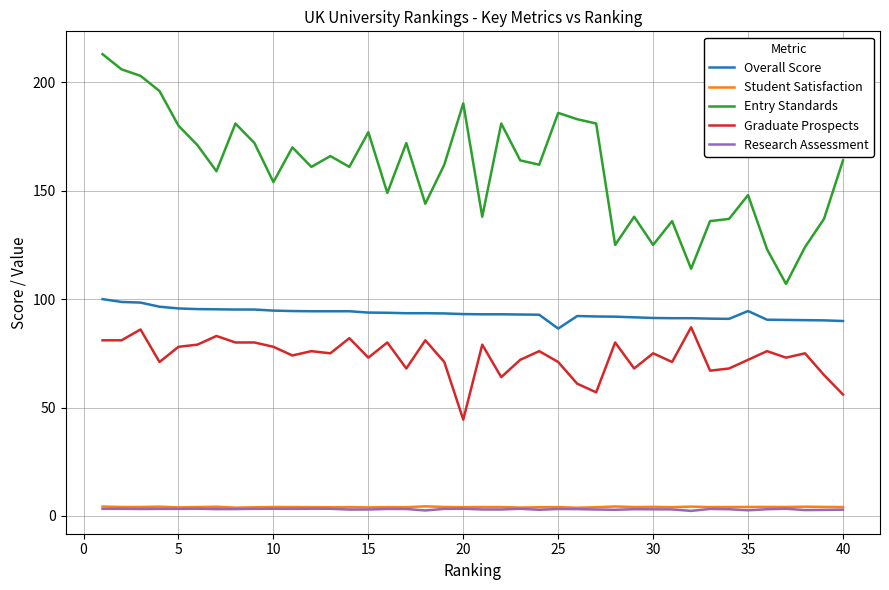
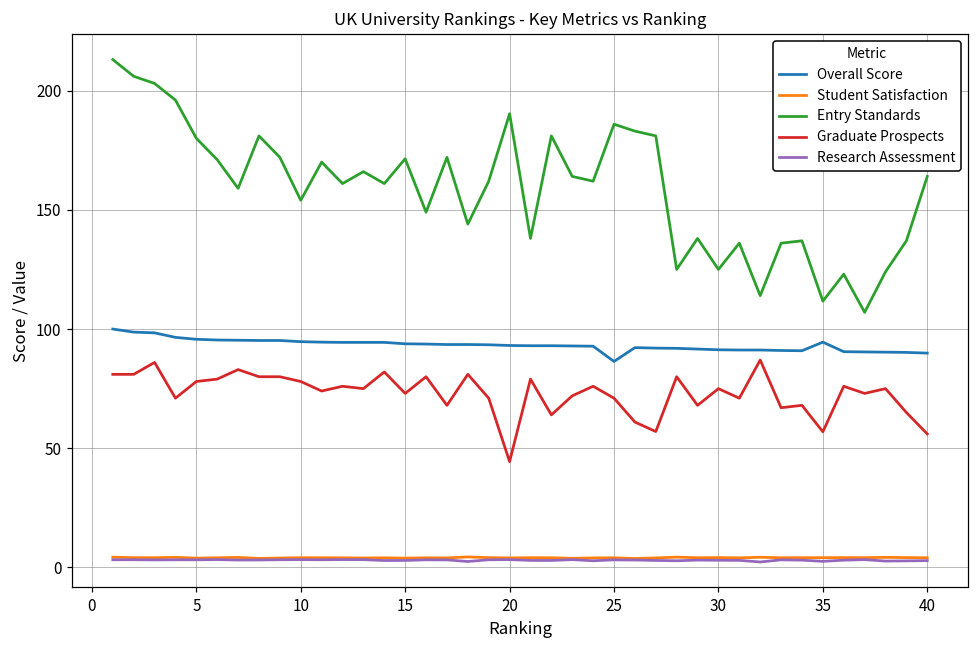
Entry Standards, 15: 177 -> 171
Entry Standards, 35: 148 -> 112
Graduate Prospects, 35: 72 -> 57
